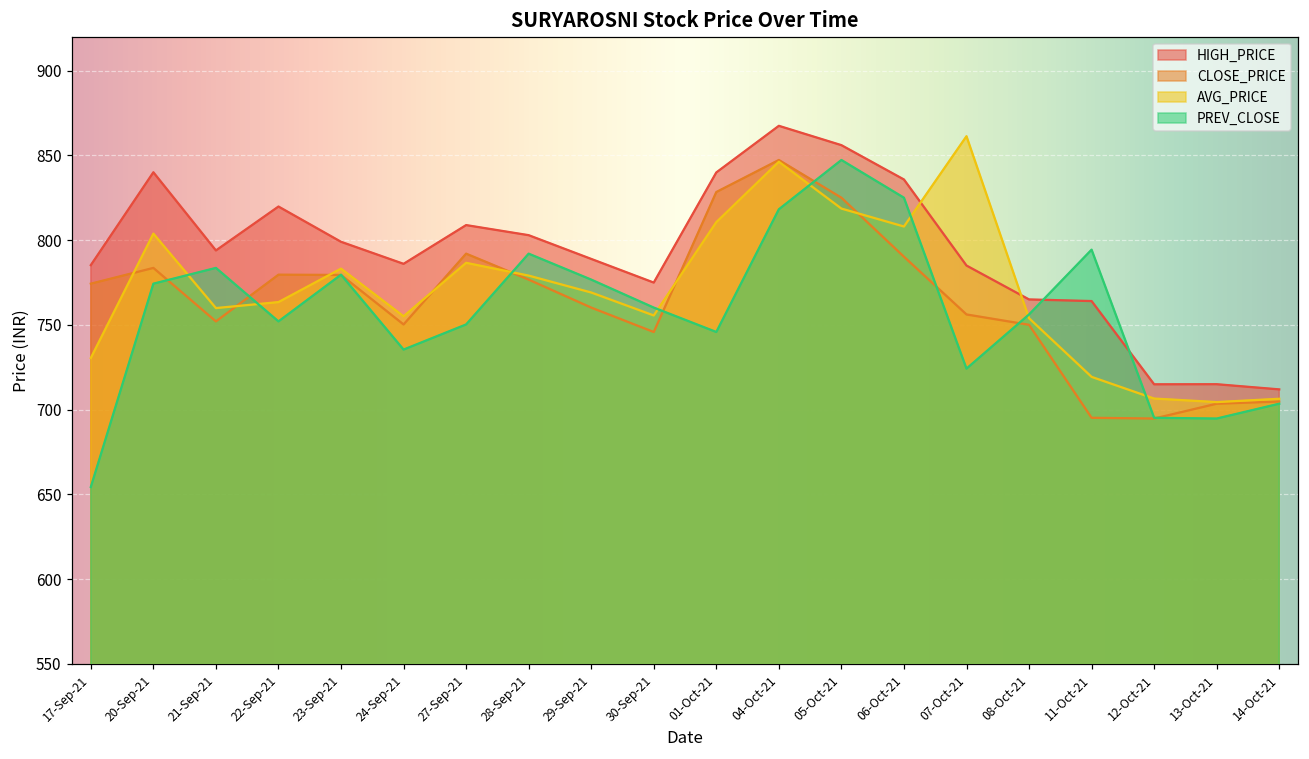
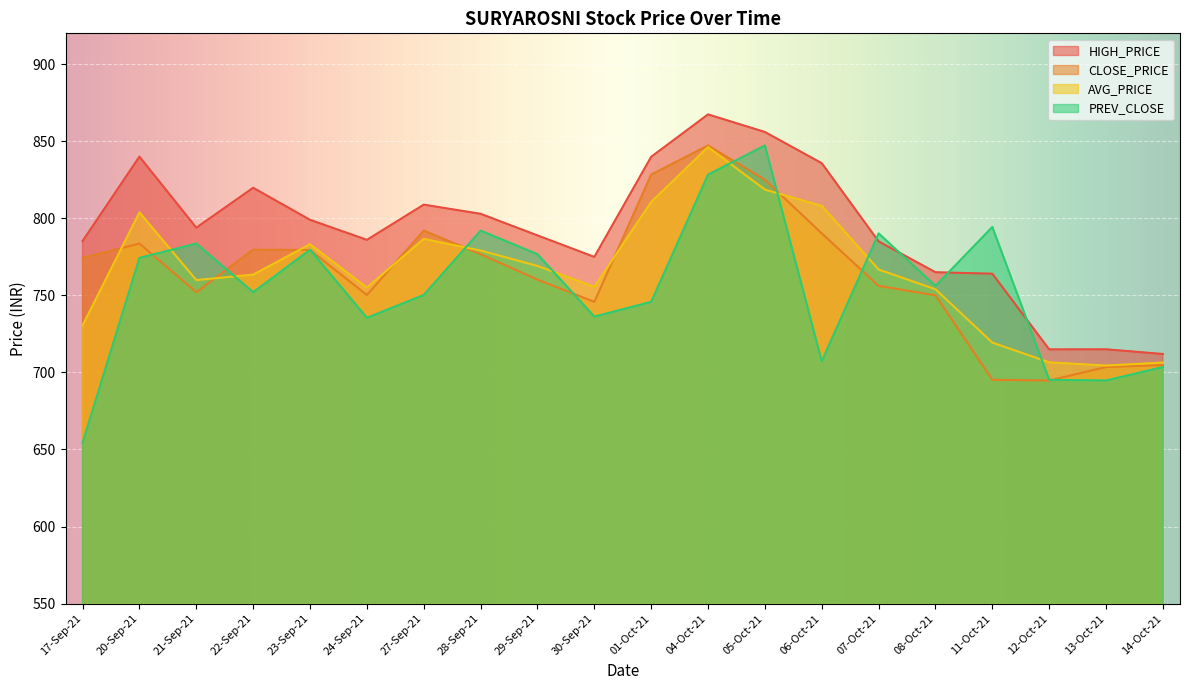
PREV_CLOSE, 30-Sep-21: 760 -> 736
PREV_CLOSE, 04-Oct-21: 818 -> 828
PREV_CLOSE, 06-Oct-21: 825 -> 707
AVG_PRICE, 07-Oct-21: 861 -> 767
PREV_CLOSE, 07-Oct-21: 724 -> 790
